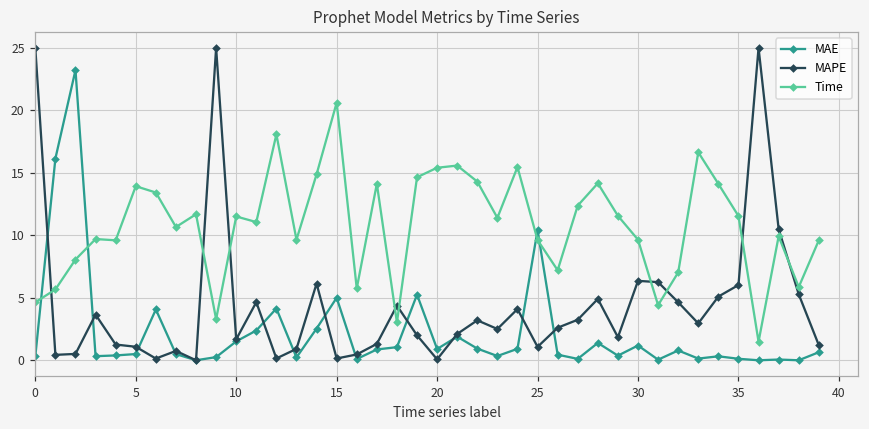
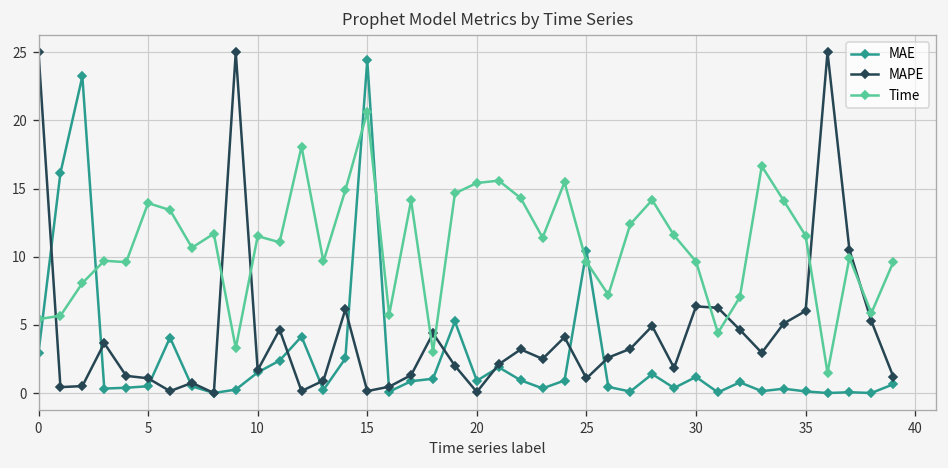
MAE, 0: 0.3 -> 3.0
Time, 0: 4.6 -> 5.4
MAE, 15: 5.0 -> 24.4
